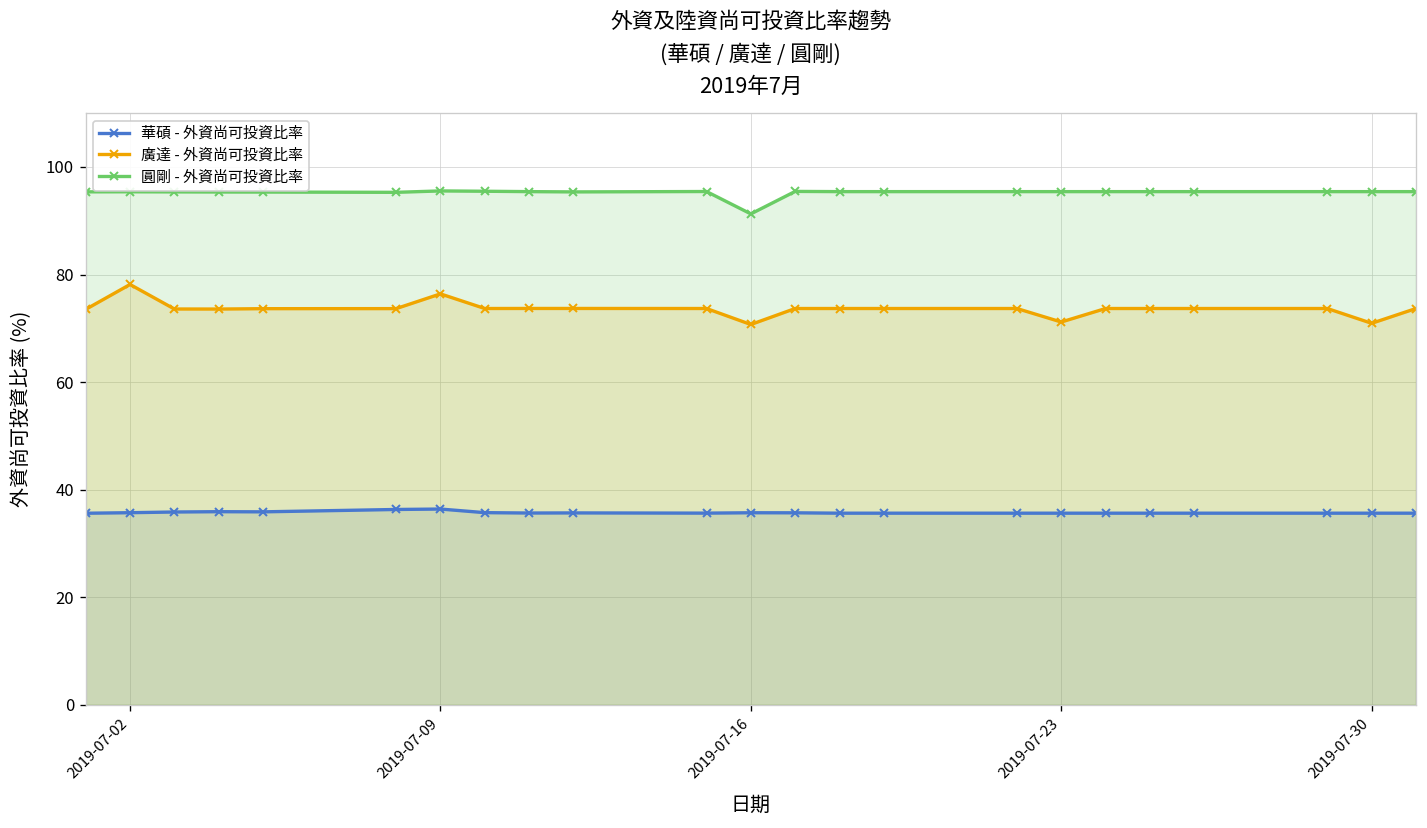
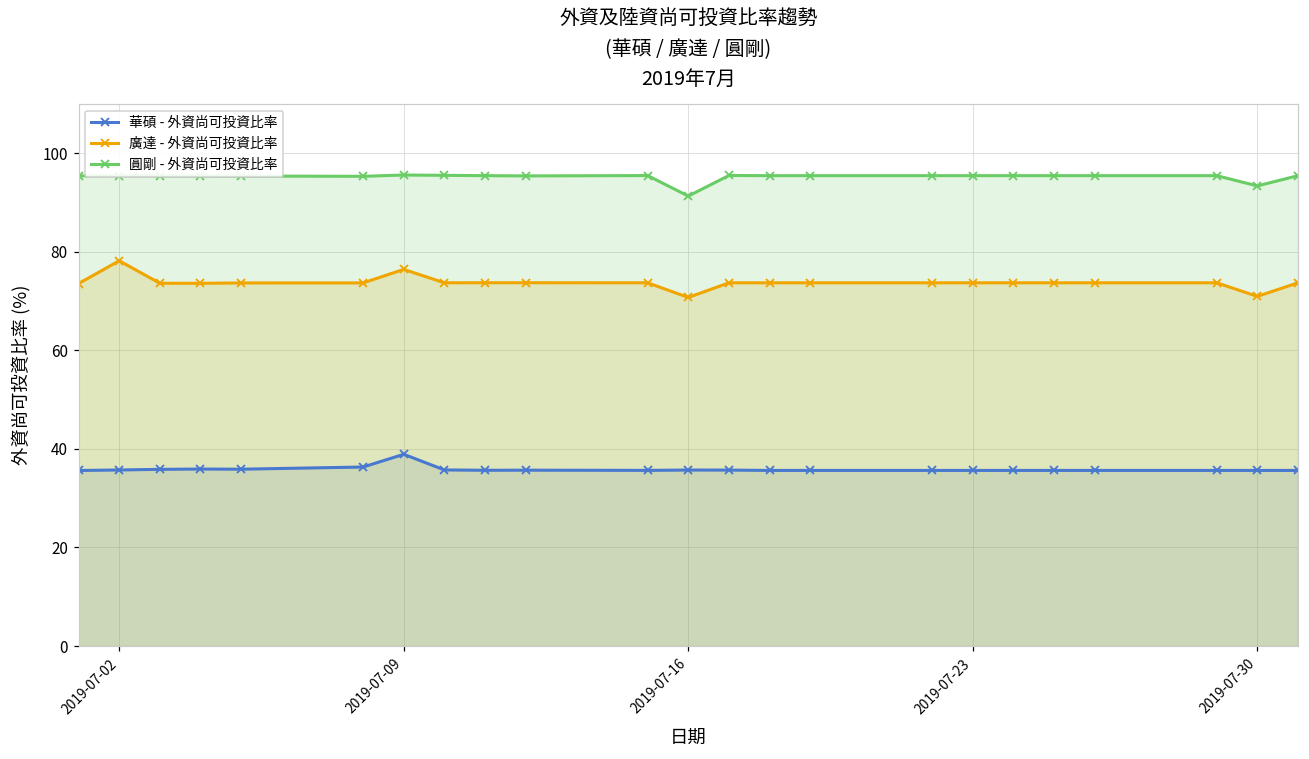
華碩 - 外資尚可投資比率, 2019-07-09: 36 -> 39
廣達 - 外資尚可投資比率, 2019-07-23: 71 -> 74
圓剛 - 外資尚可投資比率, 2019-07-30: 95 -> 93
